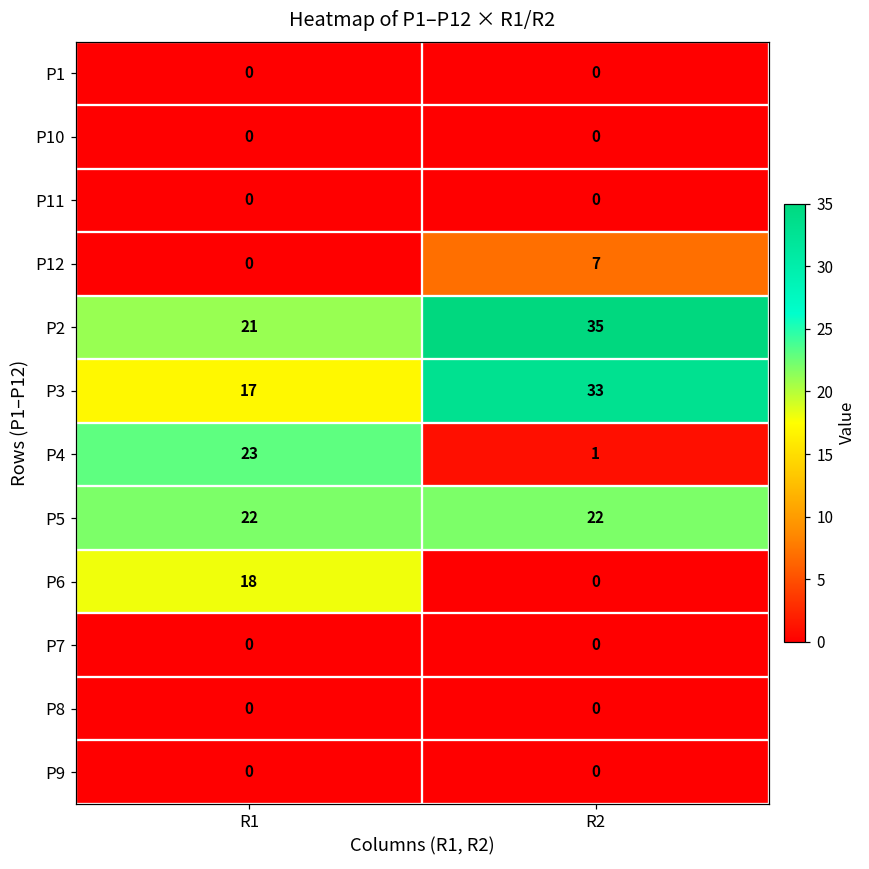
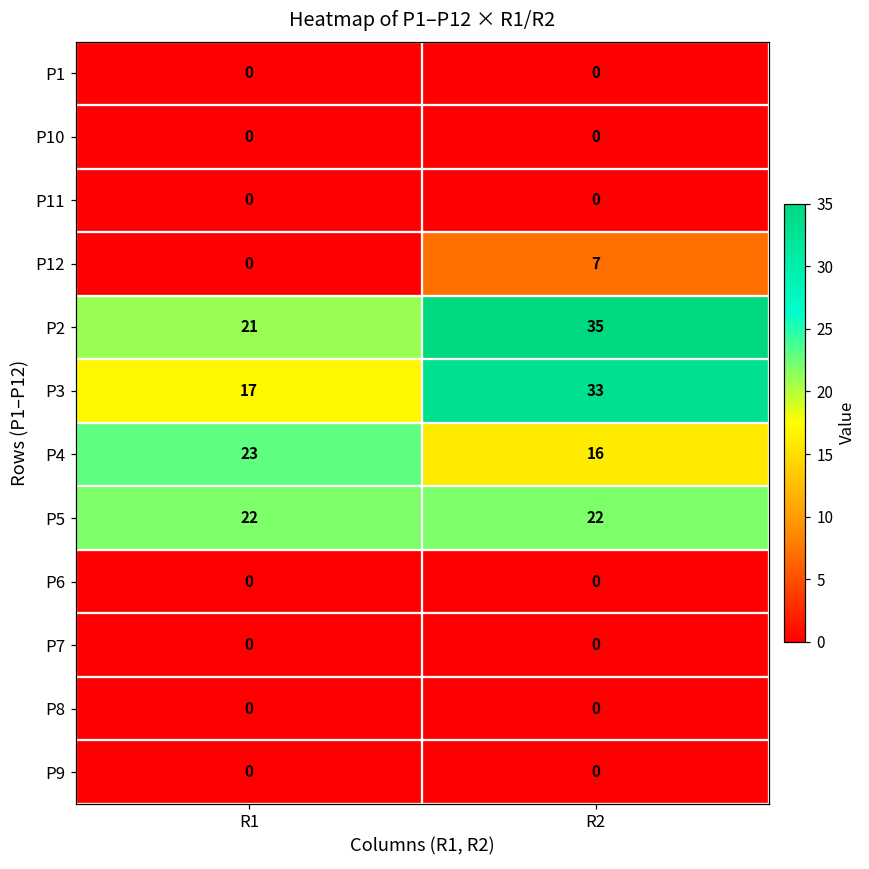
P4, R2: 1 -> 16
P6, R1: 18 -> 0
